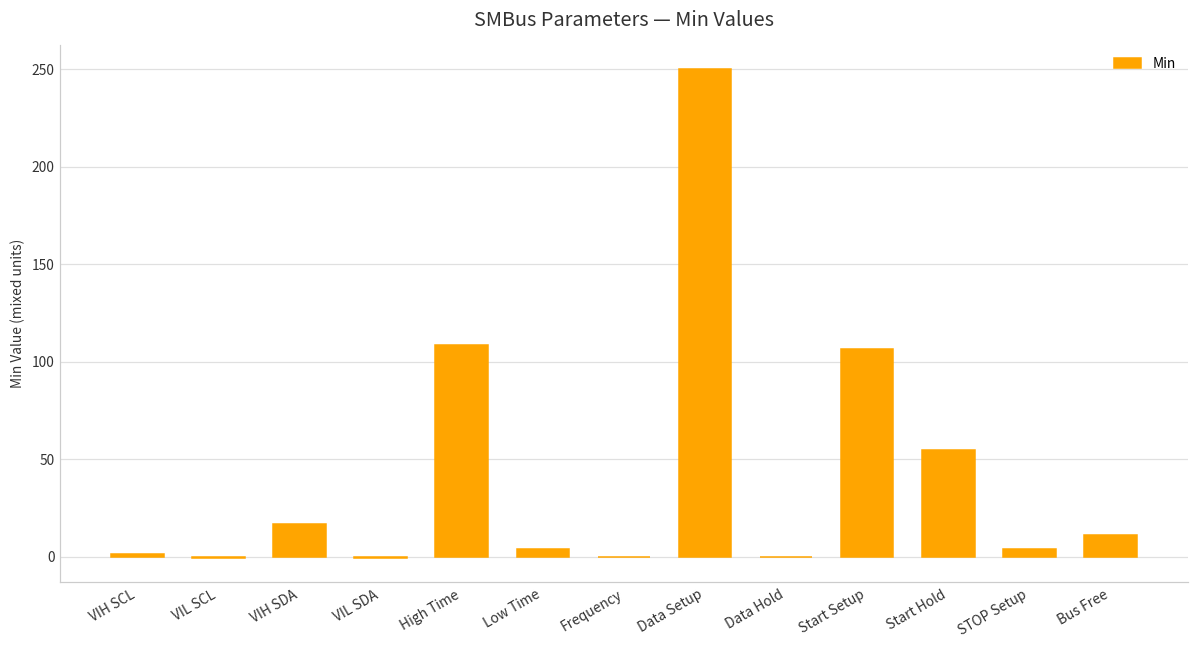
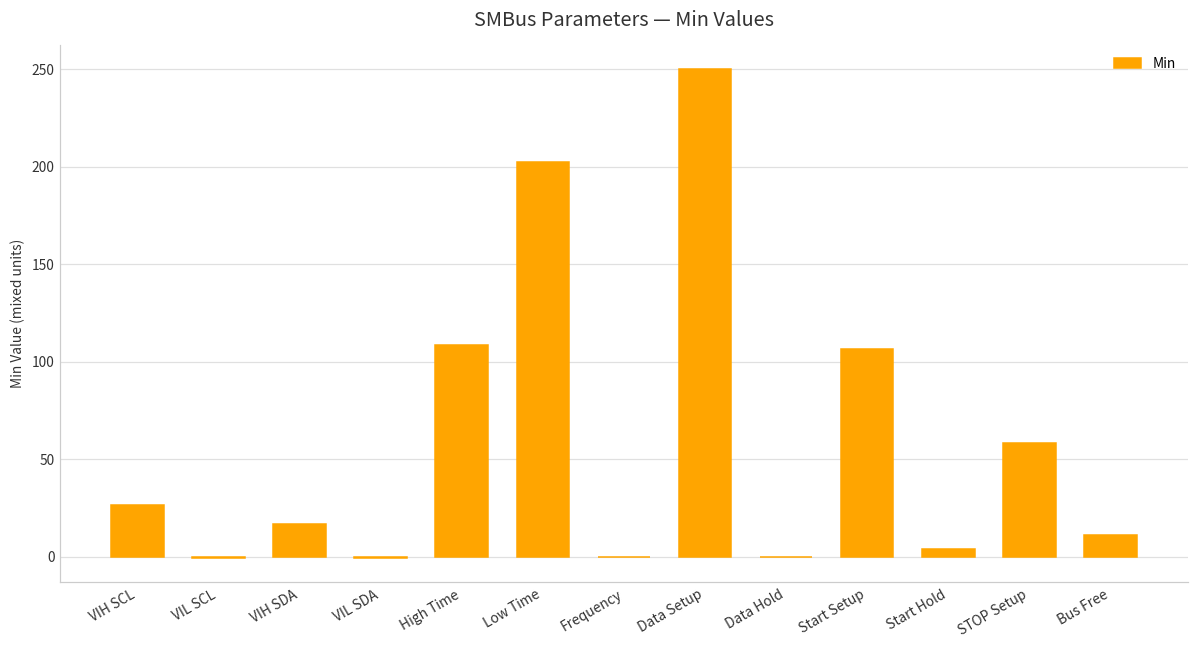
VIH SCL: 1 -> 27
Low Time: 4 -> 202
Start Hold: 55 -> 4
STOP Setup: 4 -> 58
